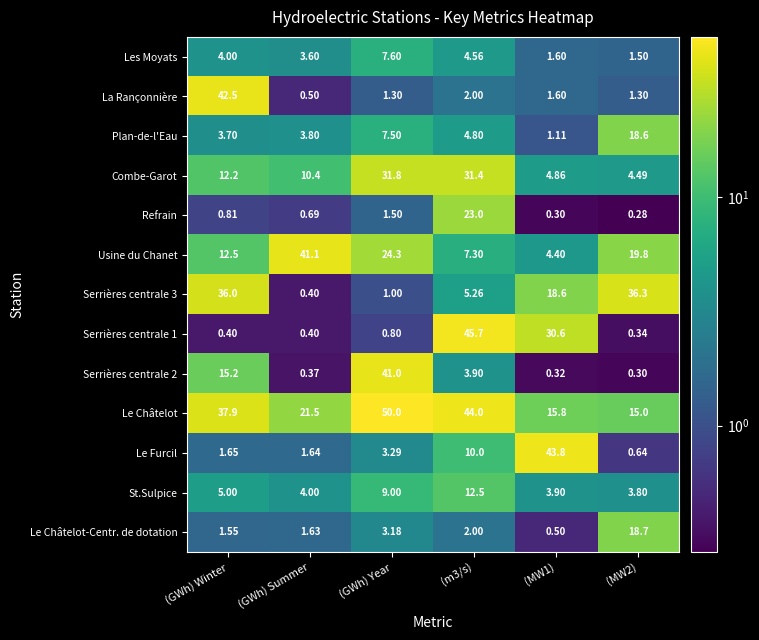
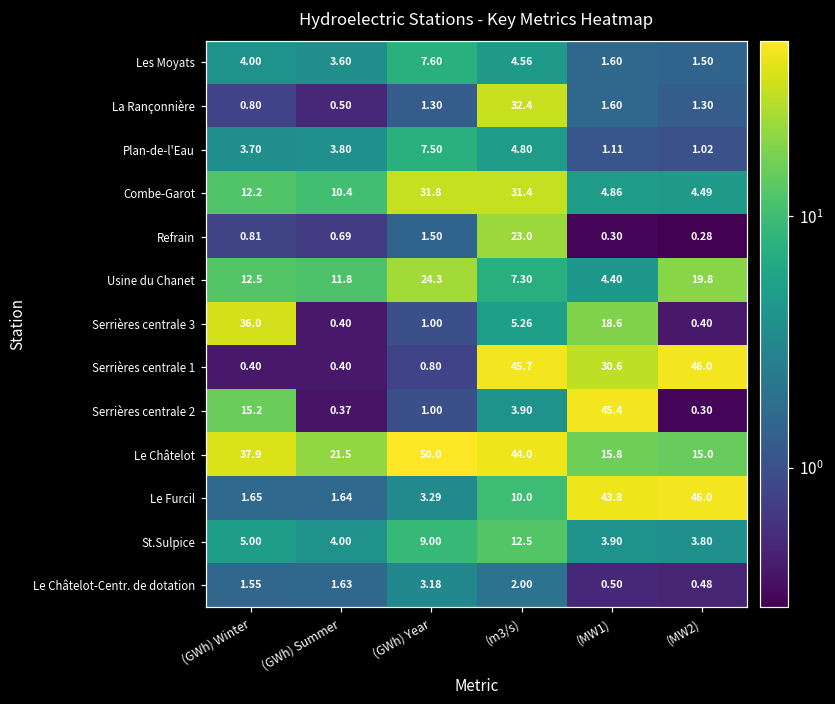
La Rançonnière, (GWh) Winter: 42.5 -> 0.80
La Rançonnière, (m3/s): 2.00 -> 32.4
Plan-de-l'Eau, (MW2): 18.6 -> 1.02
Usine du Chanet, (GWh) Summer: 41.1 -> 11.8
Serrières centrale 3, (MW2): 36.3 -> 0.40
Serrières centrale 1, (MW2): 0.34 -> 46.0
Serrières centrale 2, (GWh) Year: 41.0 -> 1.00
Serrières centrale 2, (MW1): 0.32 -> 45.4
Le Furcil, (MW2): 0.64 -> 46.0
Le Châtelot-Centr. de dotation, (MW2): 18.7 -> 0.48
